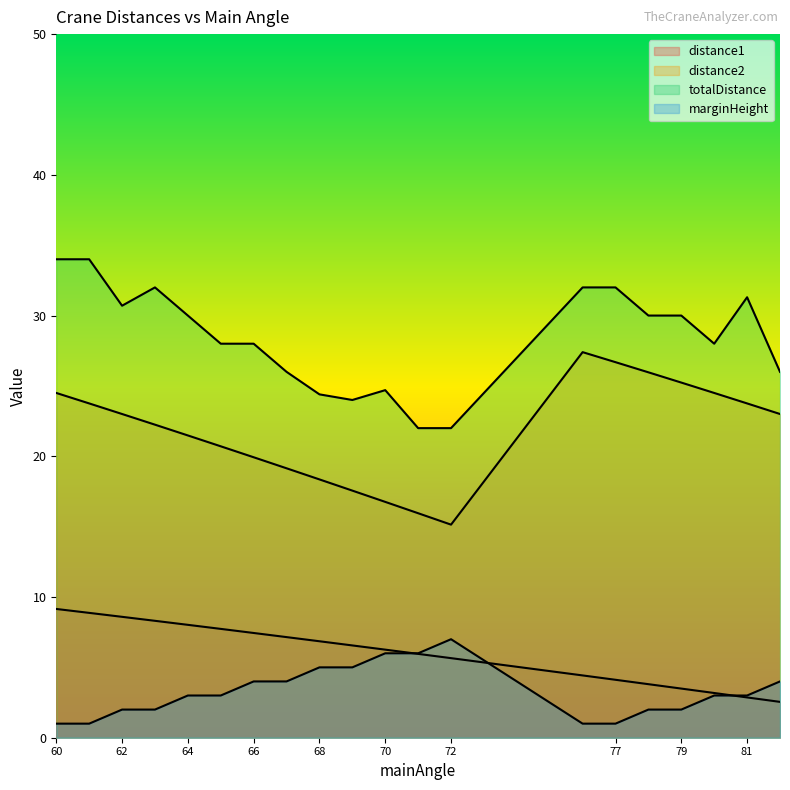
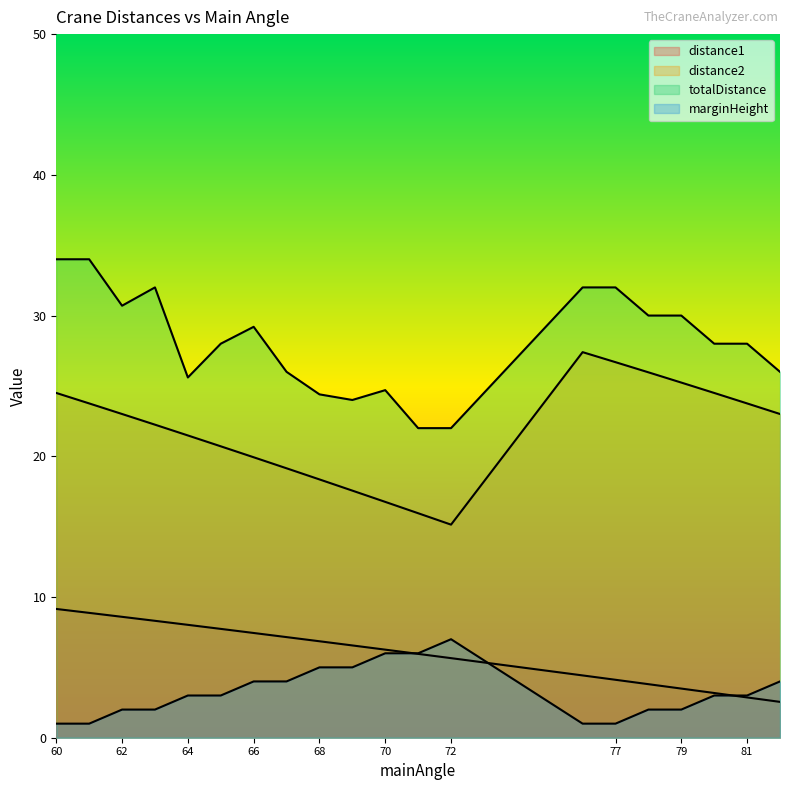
totalDistance, 64: 30.0 -> 25.6
totalDistance, 66: 28.0 -> 29.2
totalDistance, 81: 31.3 -> 28.0
